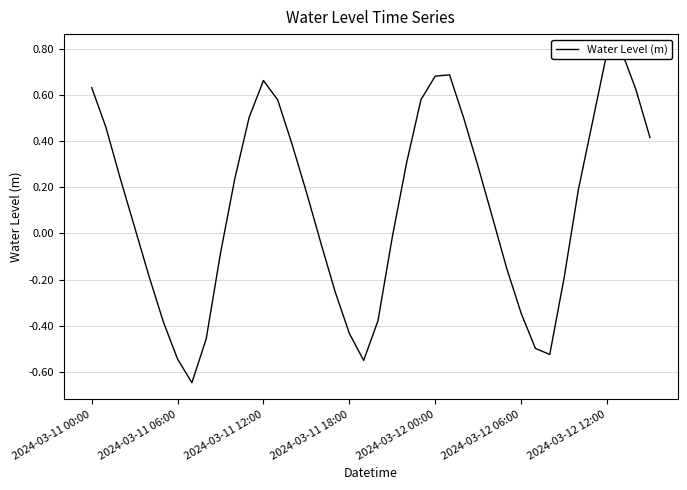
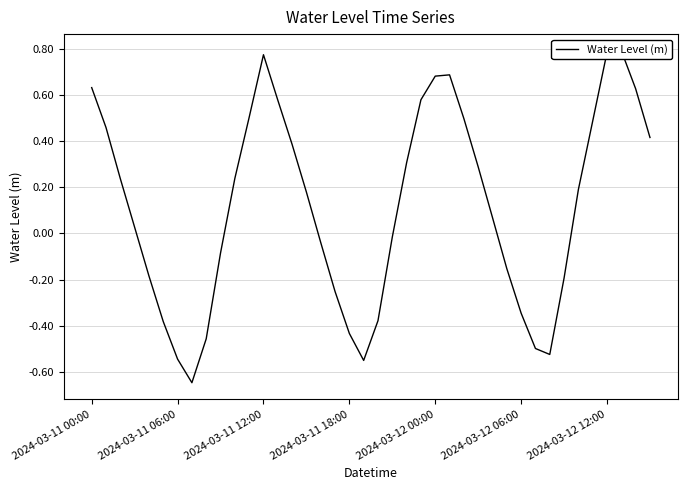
2024-03-11 12:00: 0.66 -> 0.77
